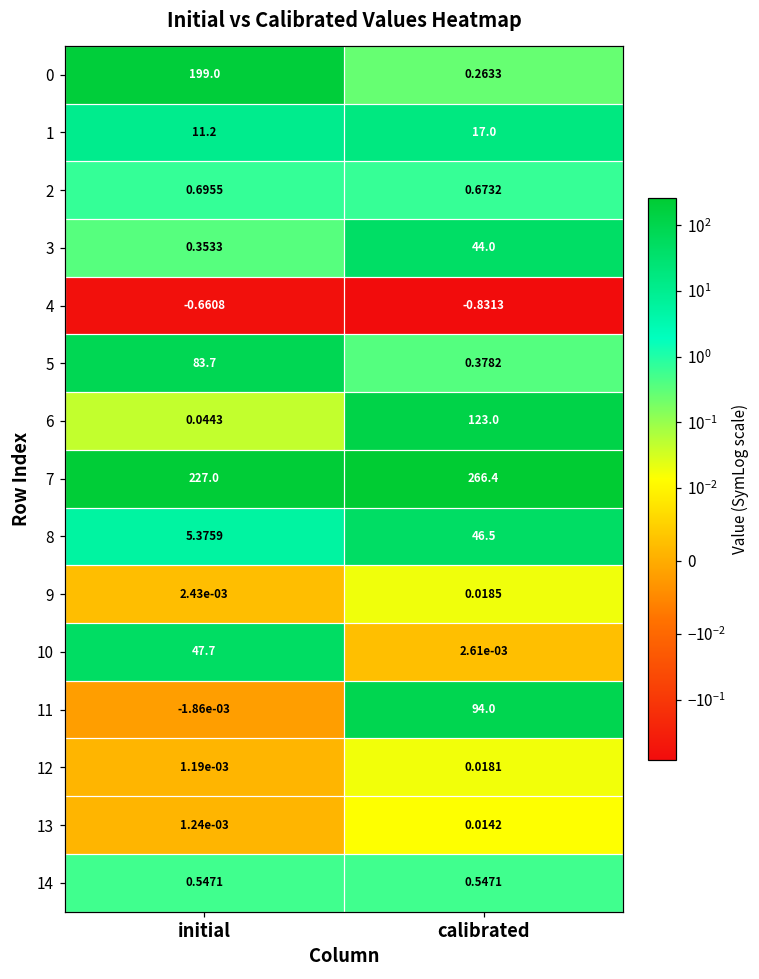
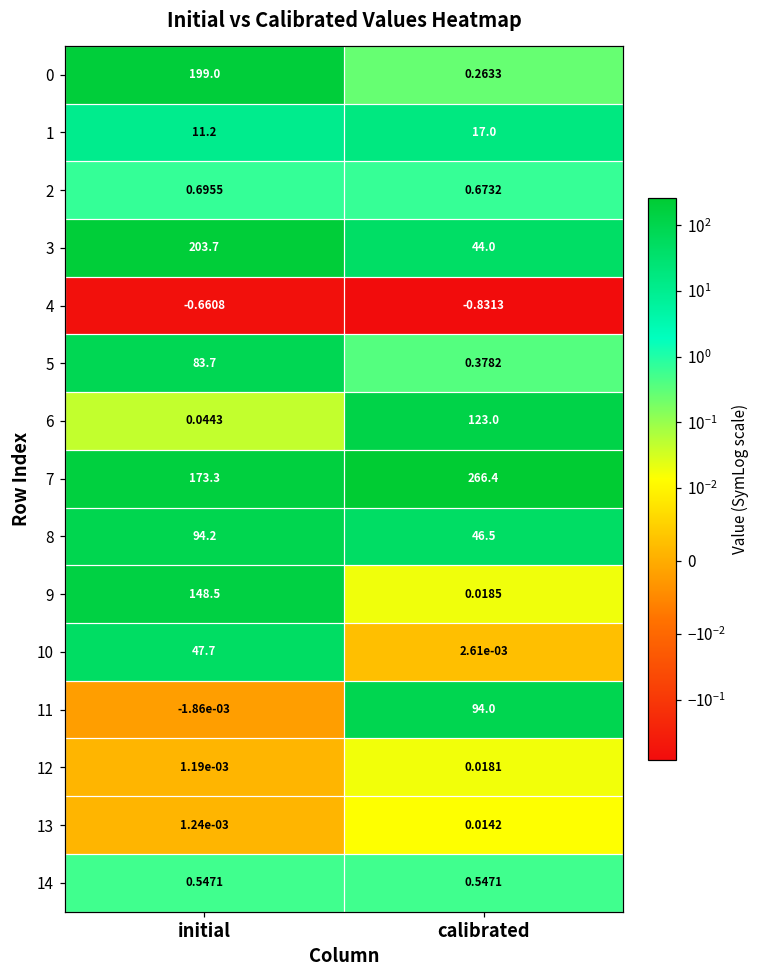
3, initial: 0.3533 -> 203.7
7, initial: 227.0 -> 173.3
8, initial: 5.3759 -> 94.2
9, initial: 2.43e-03 -> 148.5
